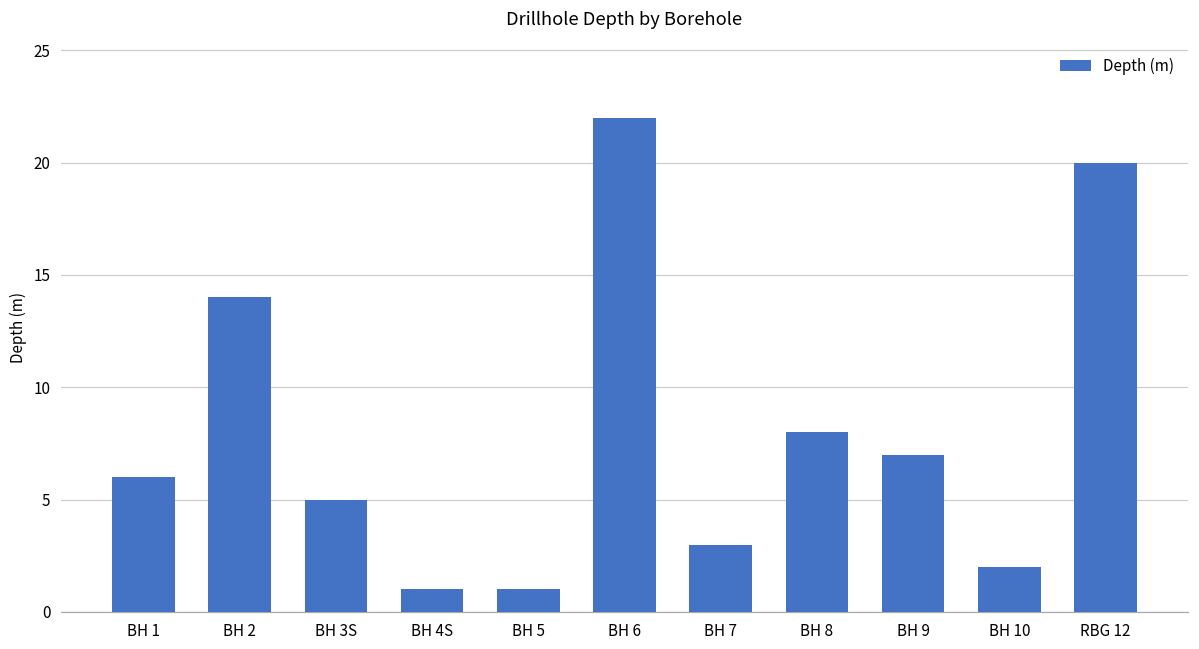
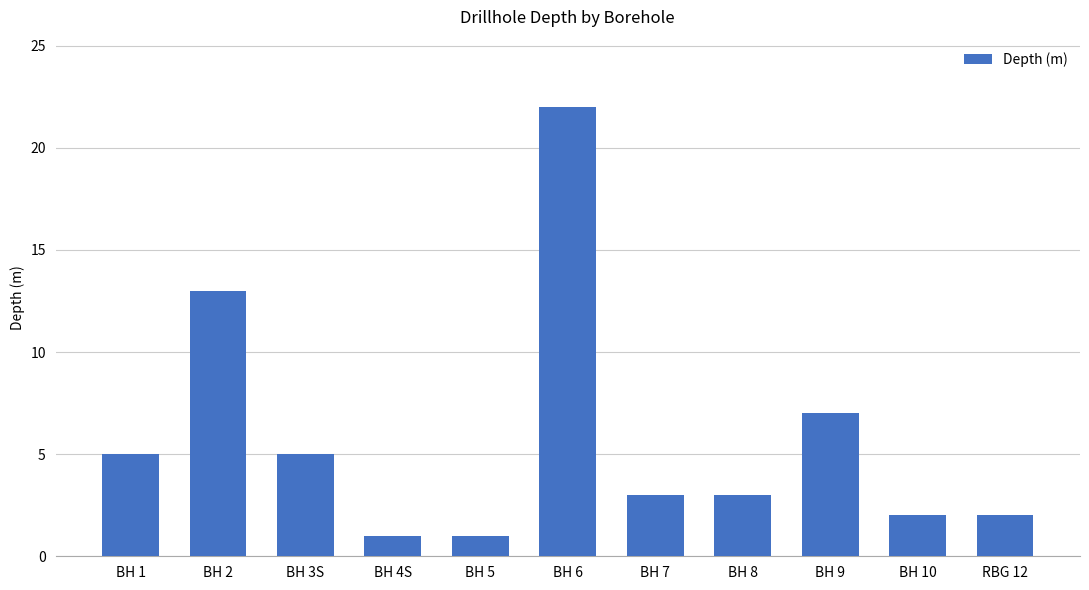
BH 1: 6 -> 5
BH 2: 14 -> 13
BH 8: 8 -> 3
RBG 12: 20 -> 2
